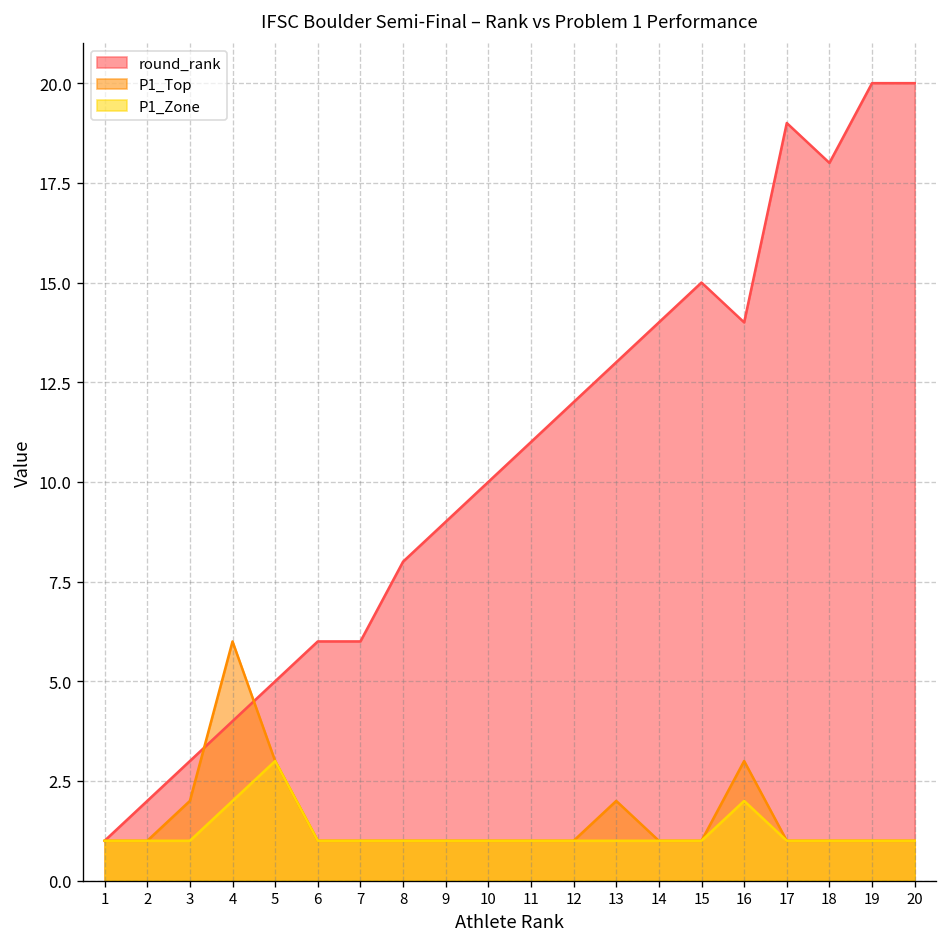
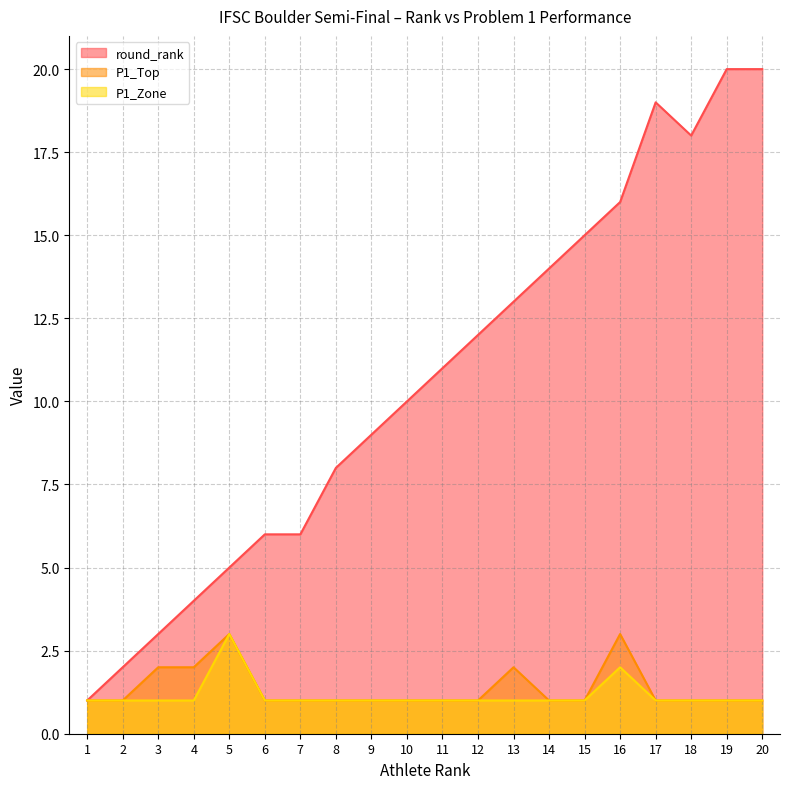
P1_Top, 4: 6 -> 2
P1_Zone, 4: 2 -> 1
round_rank, 16: 14 -> 16
